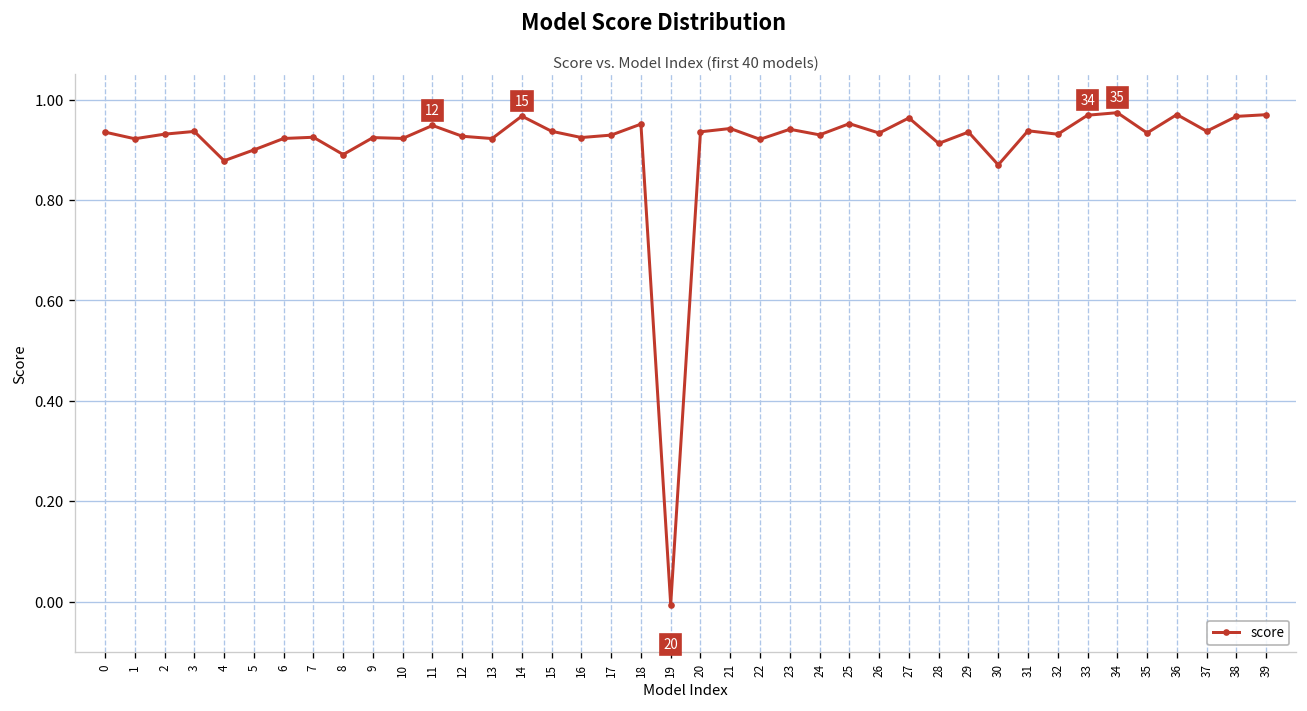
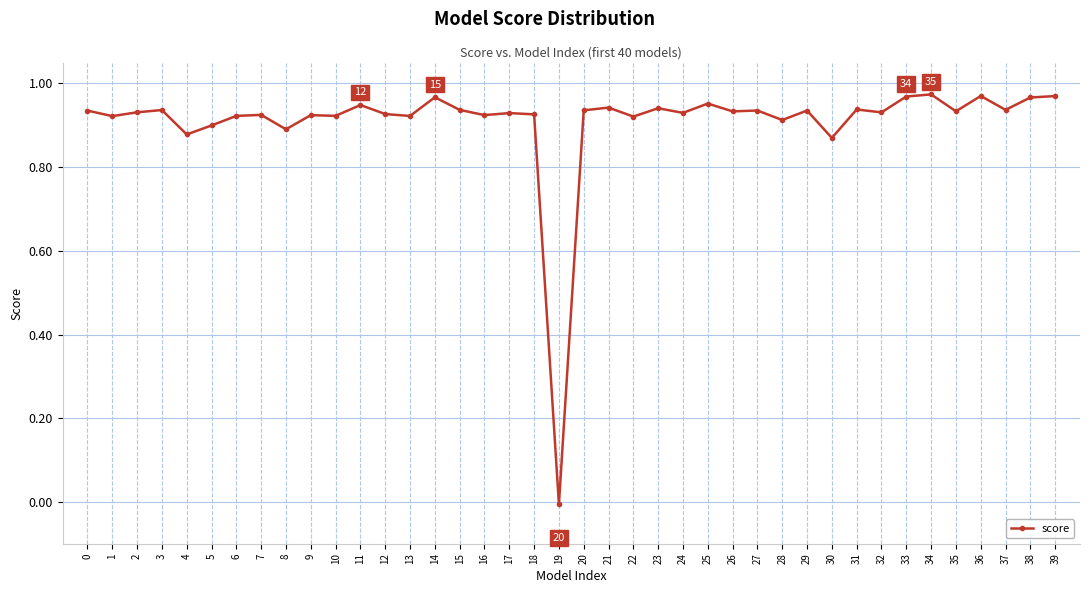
18: 0.95 -> 0.93
27: 0.96 -> 0.94
